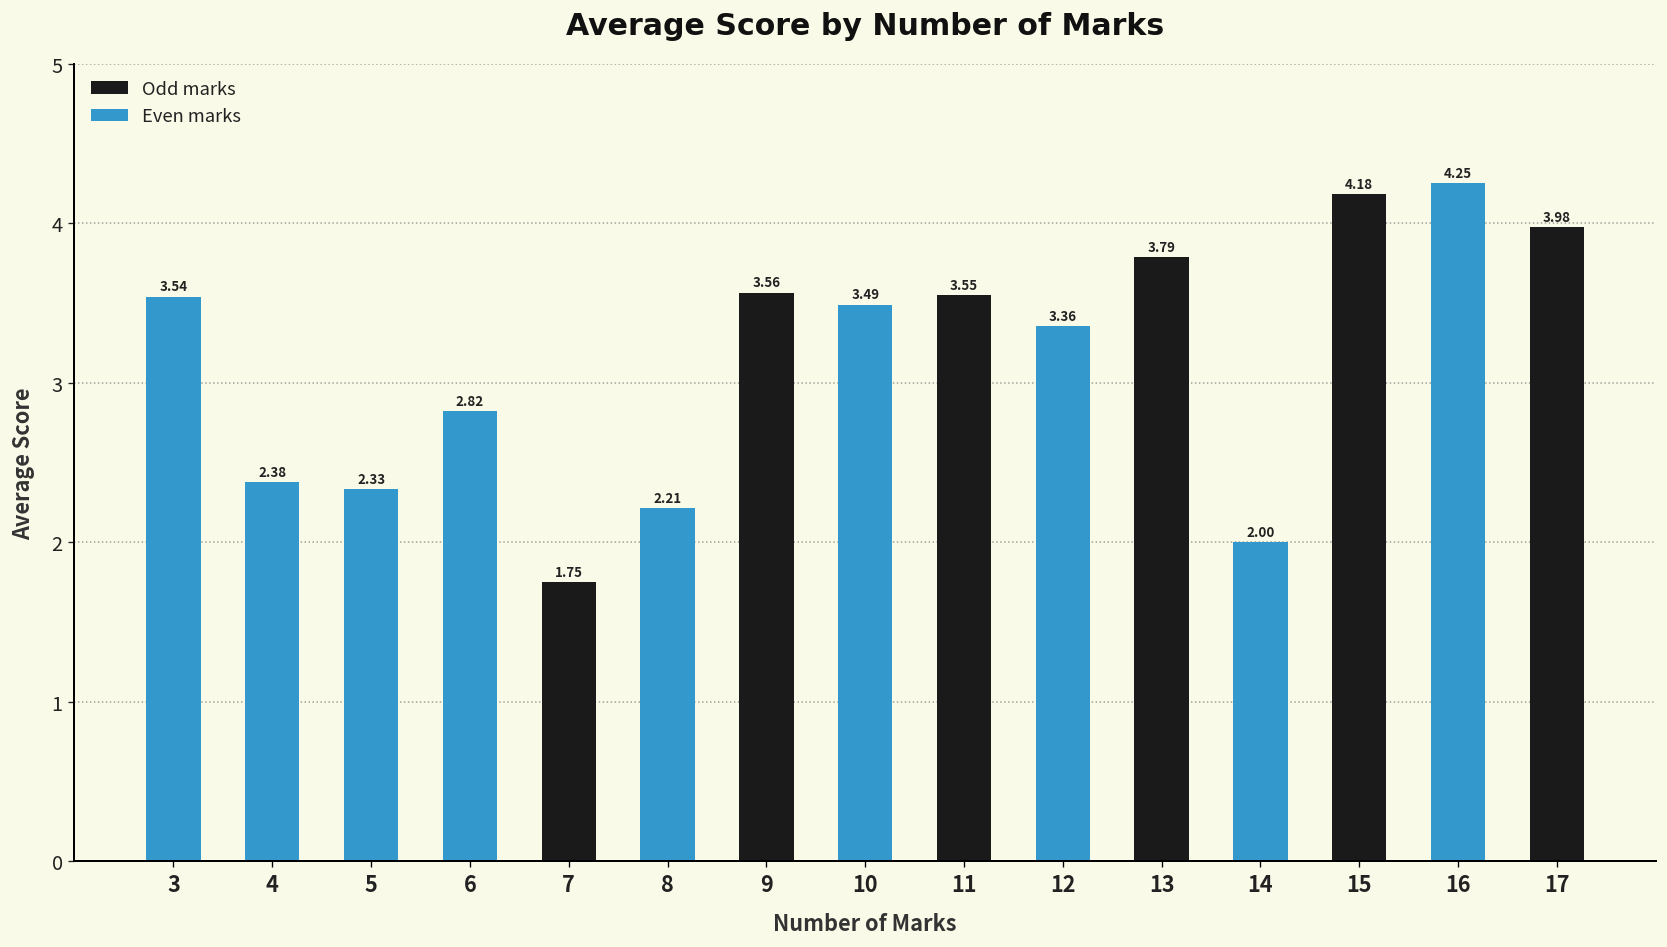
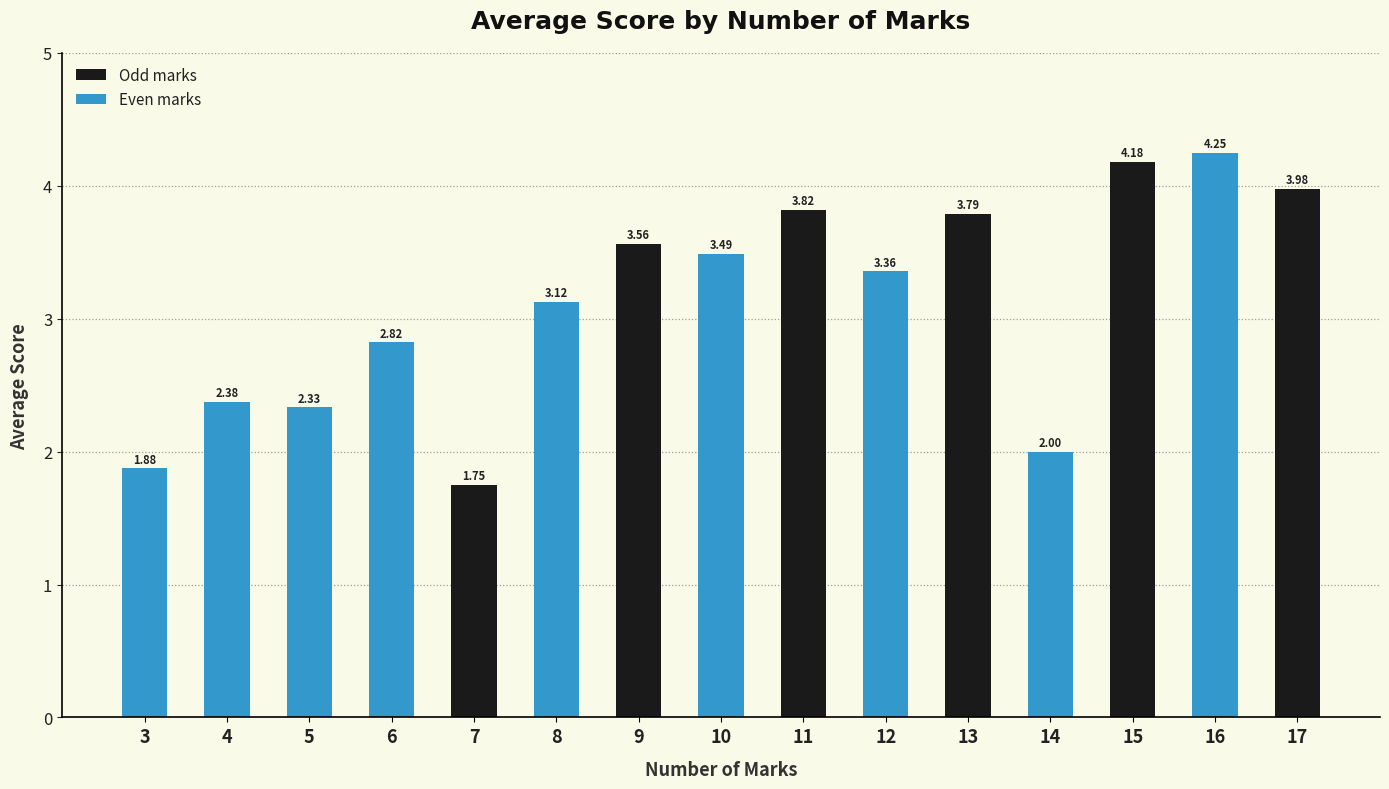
3: 3.54 -> 1.88
8: 2.21 -> 3.12
11: 3.55 -> 3.82
